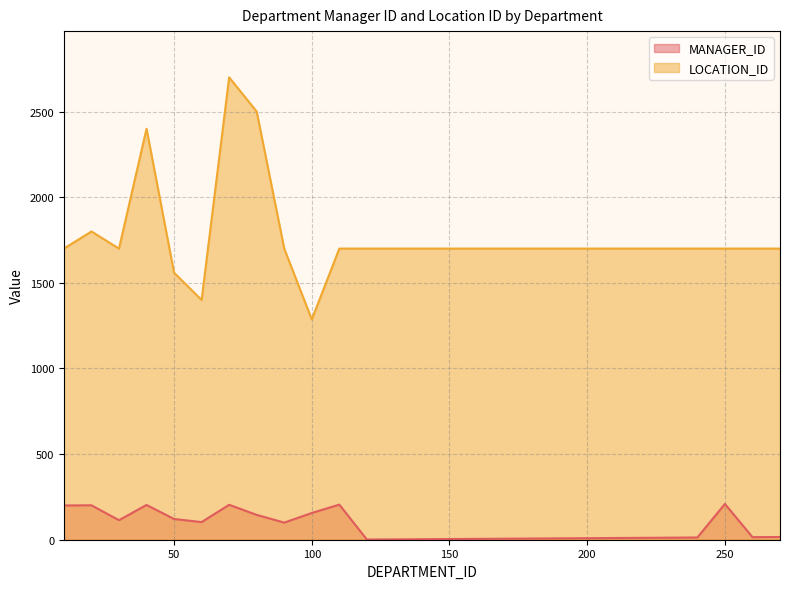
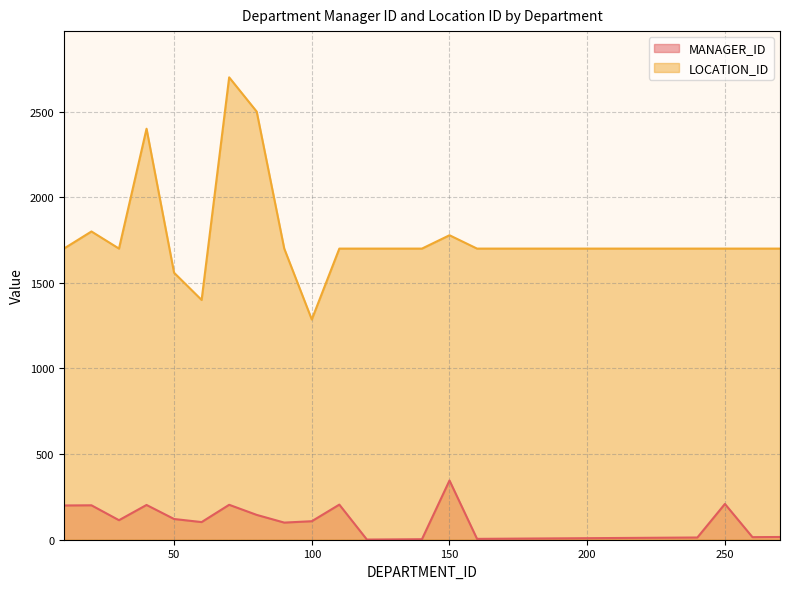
MANAGER_ID, 100: 160 -> 110
MANAGER_ID, 150: 0 -> 350
LOCATION_ID, 150: 1700 -> 1780
